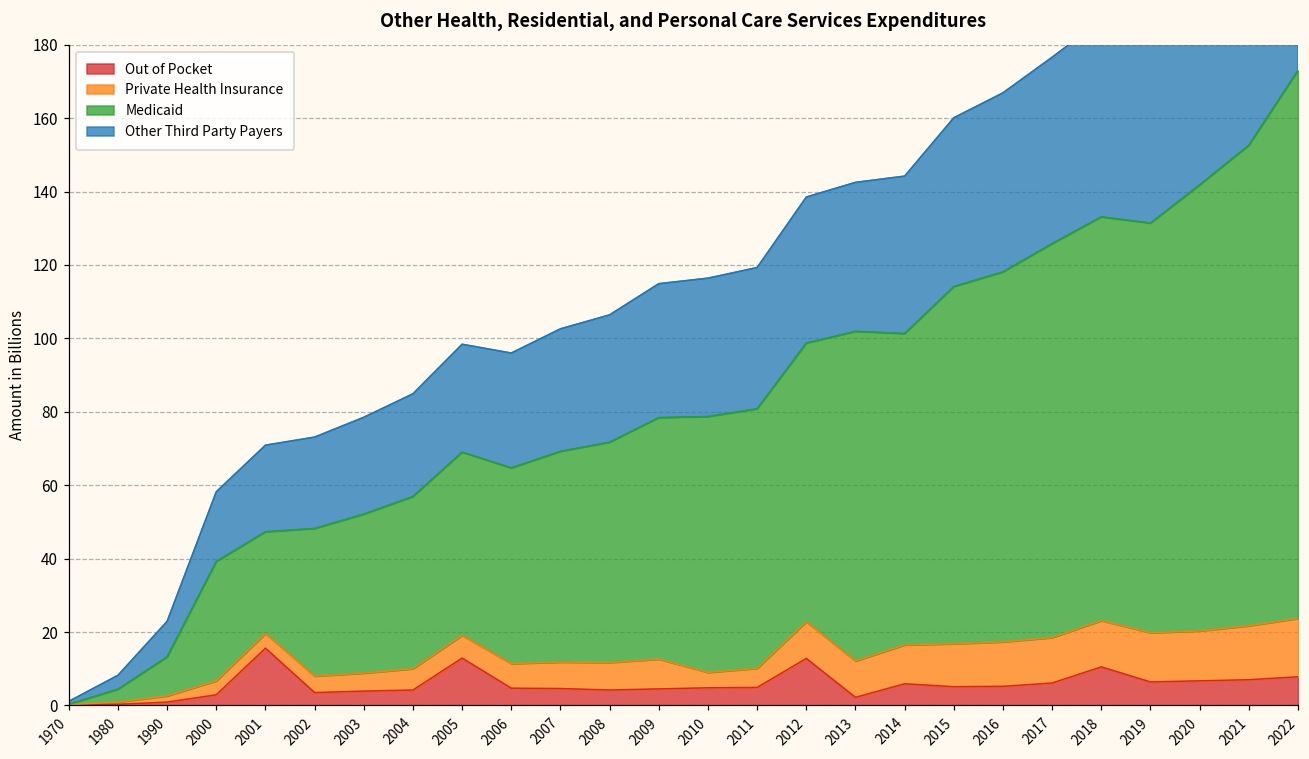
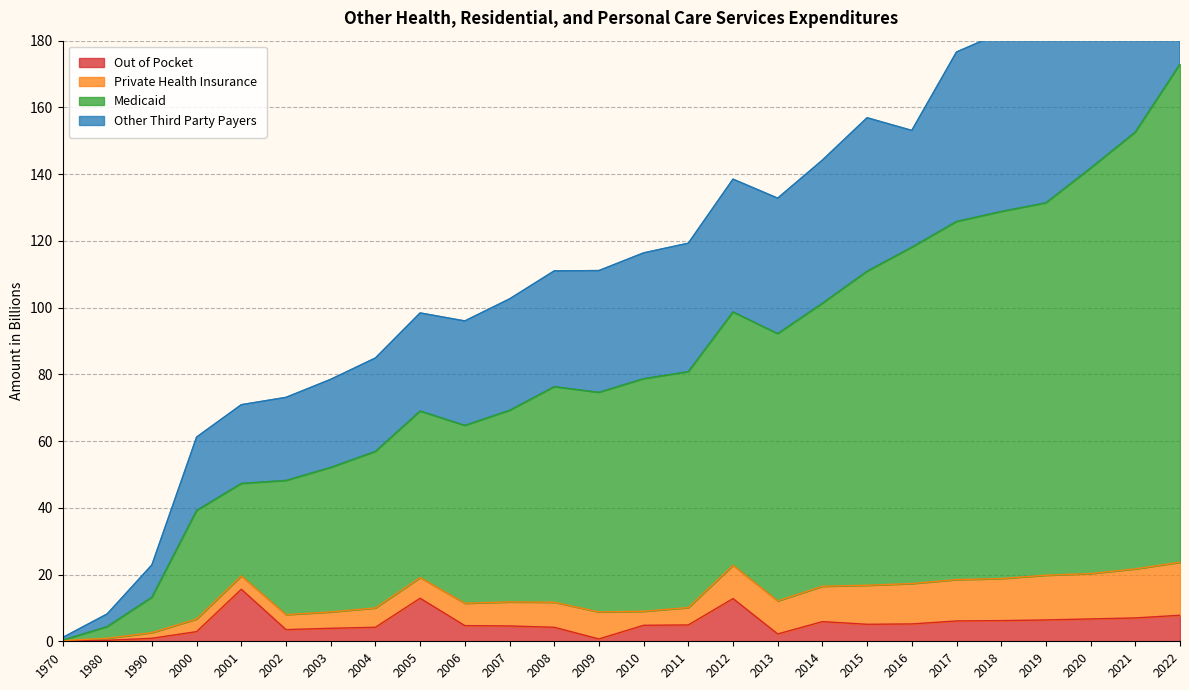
Other Third Party Payers, 2000: 19 -> 22
Medicaid, 2008: 60 -> 65
Out of Pocket, 2009: 5 -> 1
Medicaid, 2013: 90 -> 80
Medicaid, 2015: 97 -> 94
Other Third Party Payers, 2016: 49 -> 35
Out of Pocket, 2018: 11 -> 6
